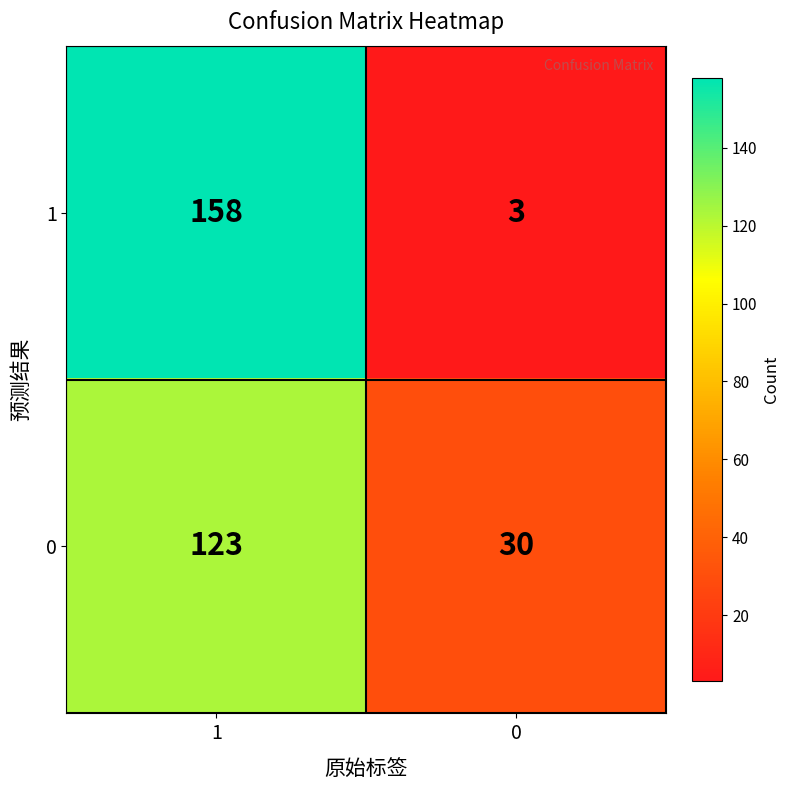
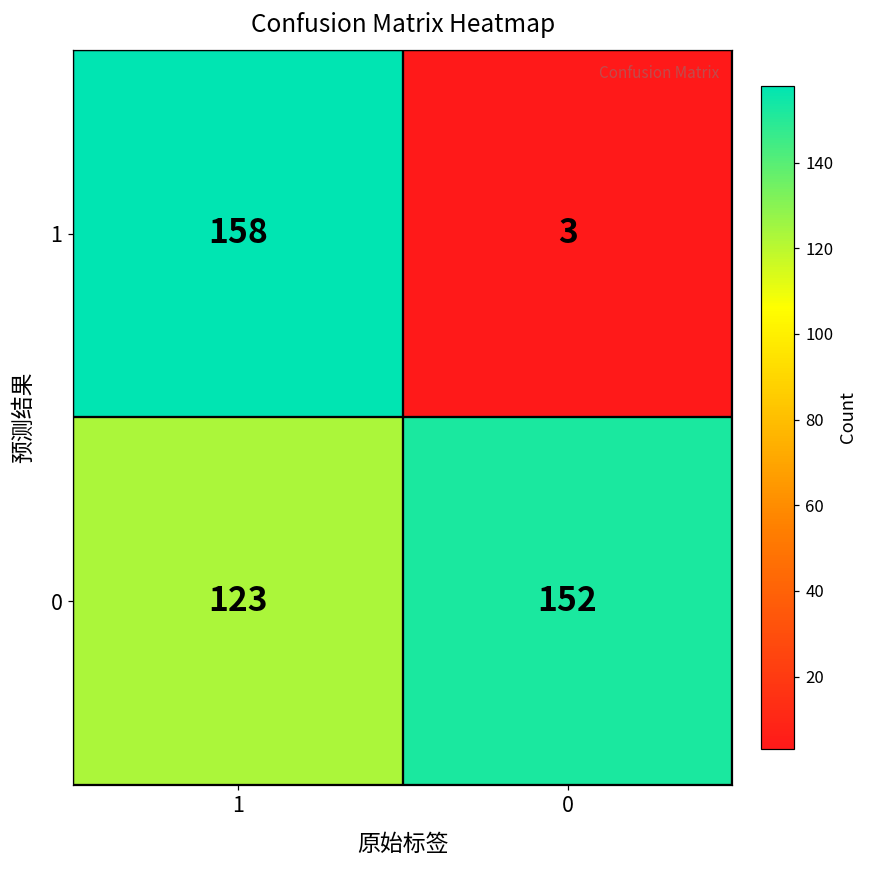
0, 0: 30 -> 152
